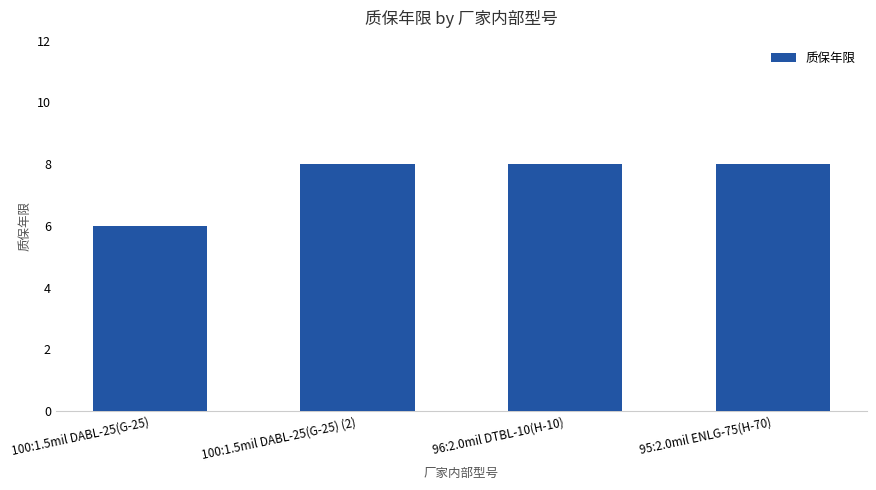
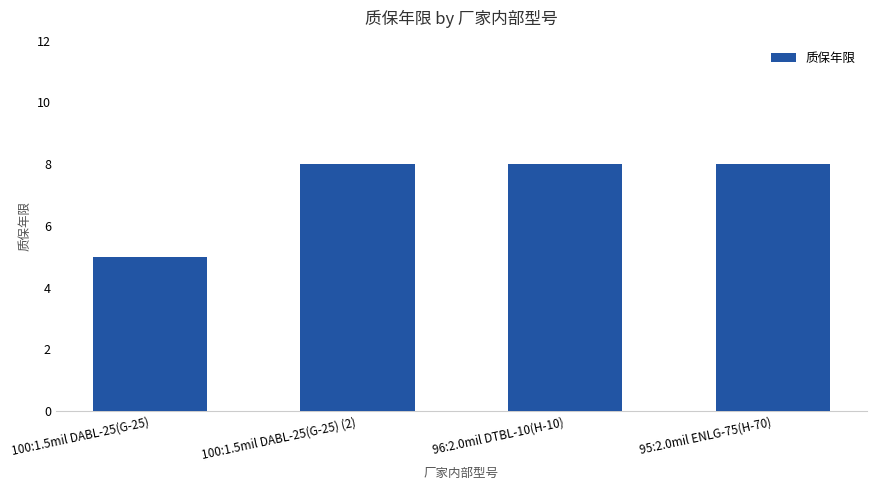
100:1.5mil DABL-25(G-25): 6 -> 5
